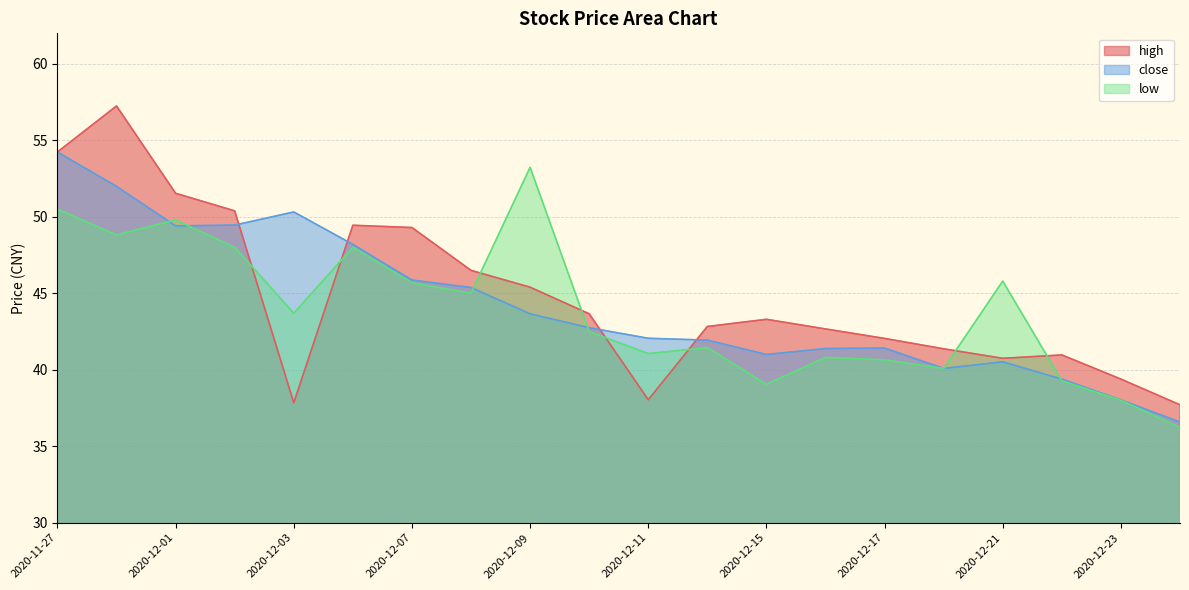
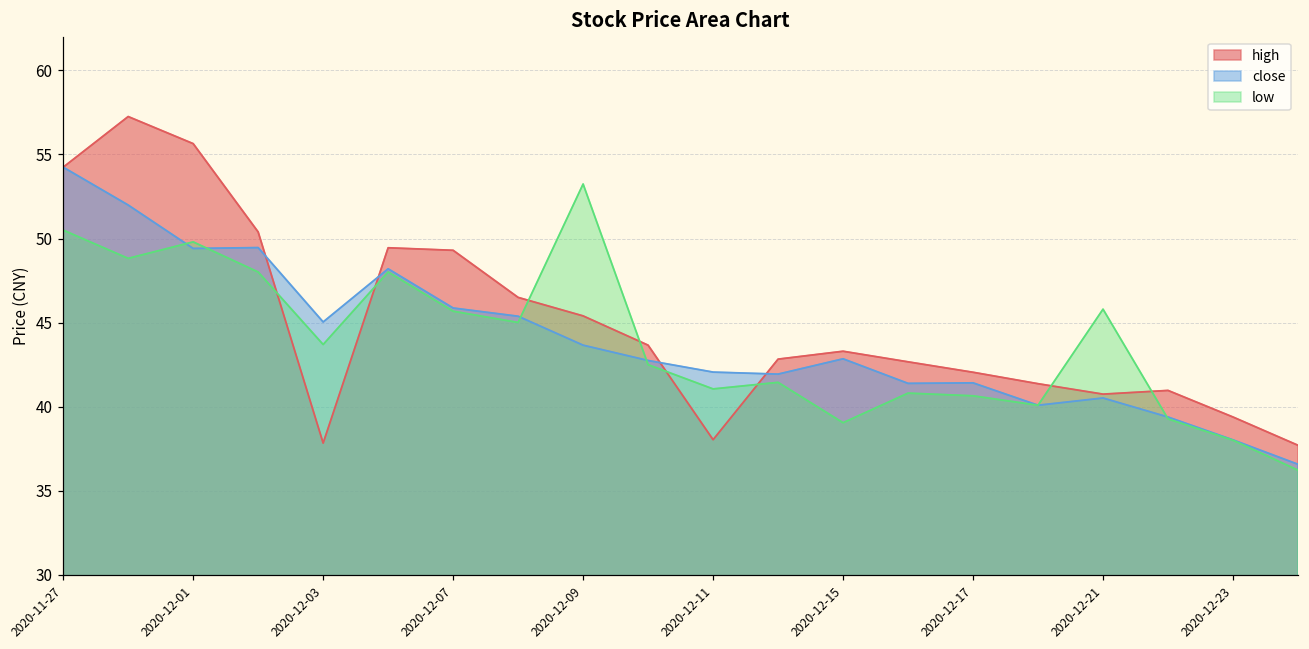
high, 2020-12-01: 51.5 -> 55.6
close, 2020-12-03: 50.3 -> 45.0
close, 2020-12-15: 41.0 -> 42.9
